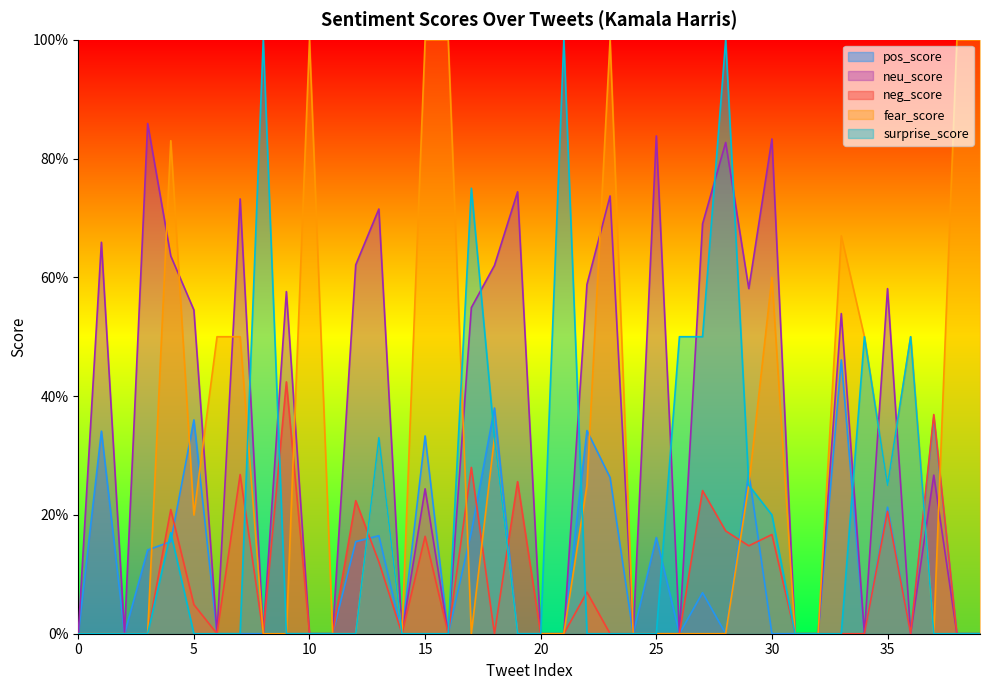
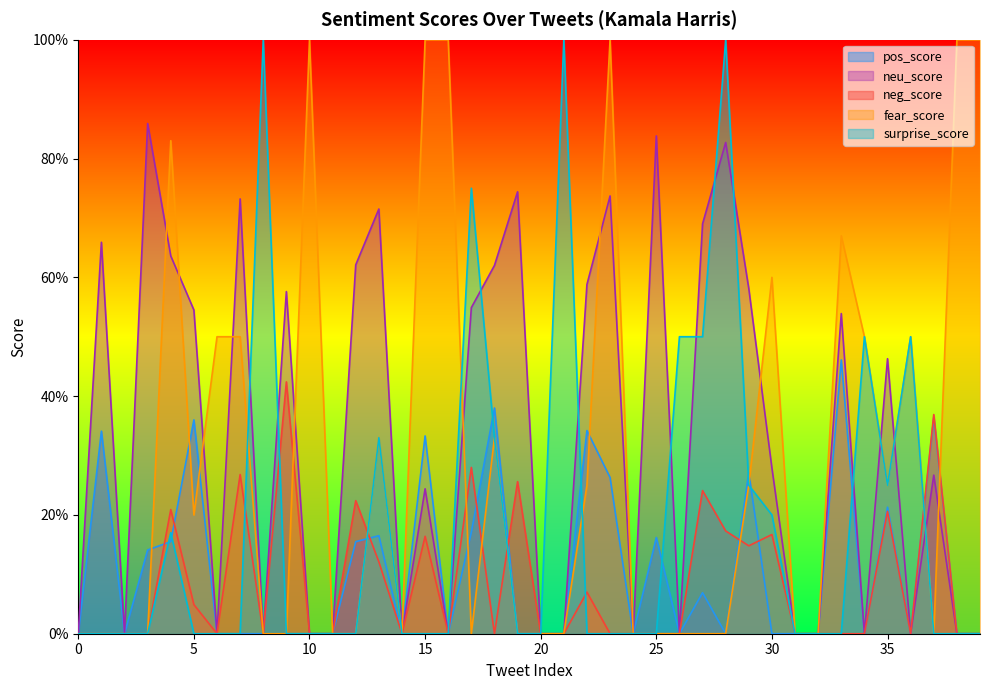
neu_score, 30: 83% -> 28%
neu_score, 35: 58% -> 46%
